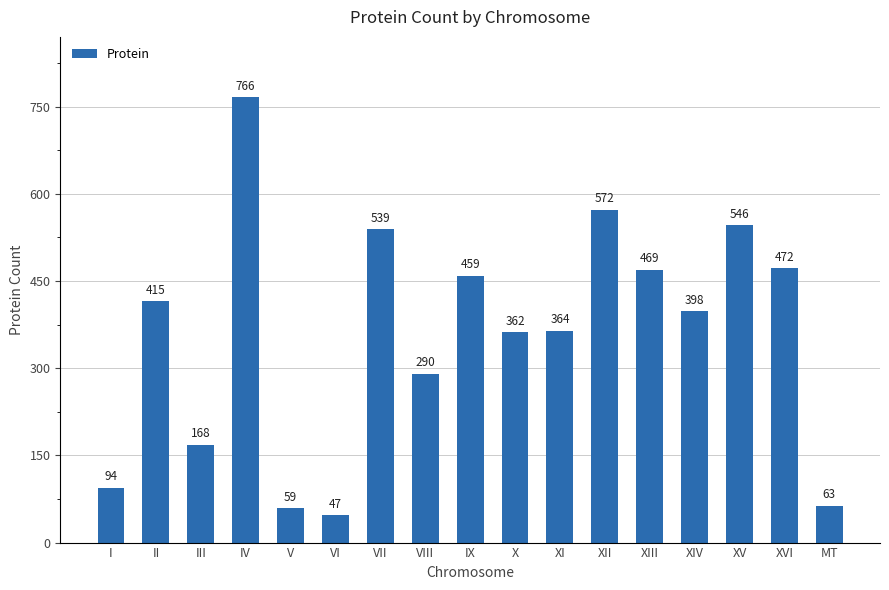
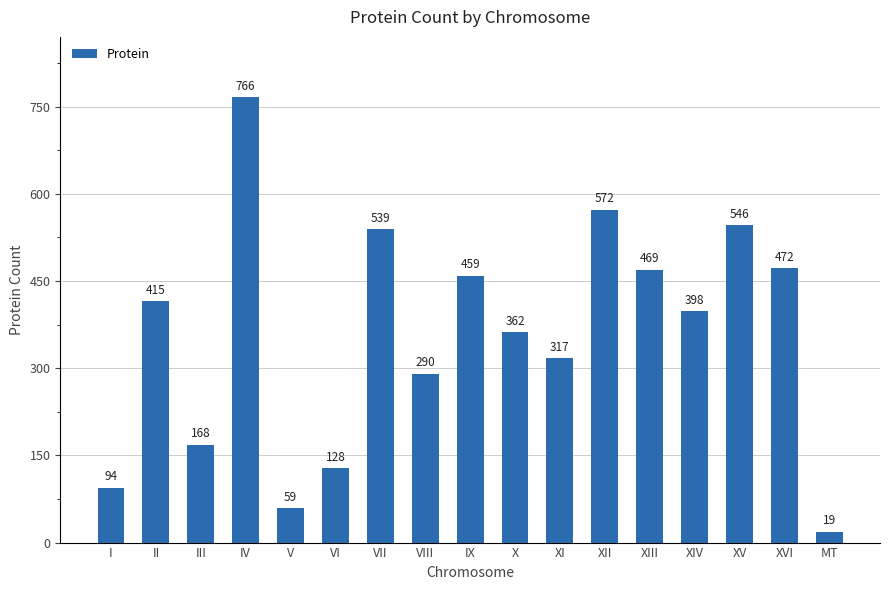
VI: 47 -> 128
XI: 364 -> 317
MT: 63 -> 19
